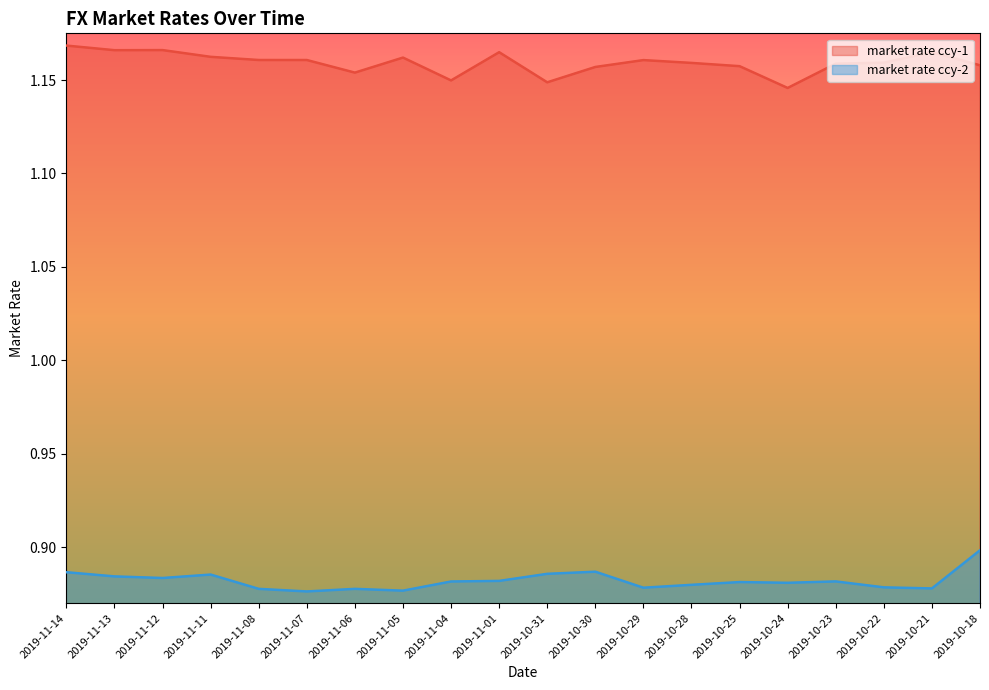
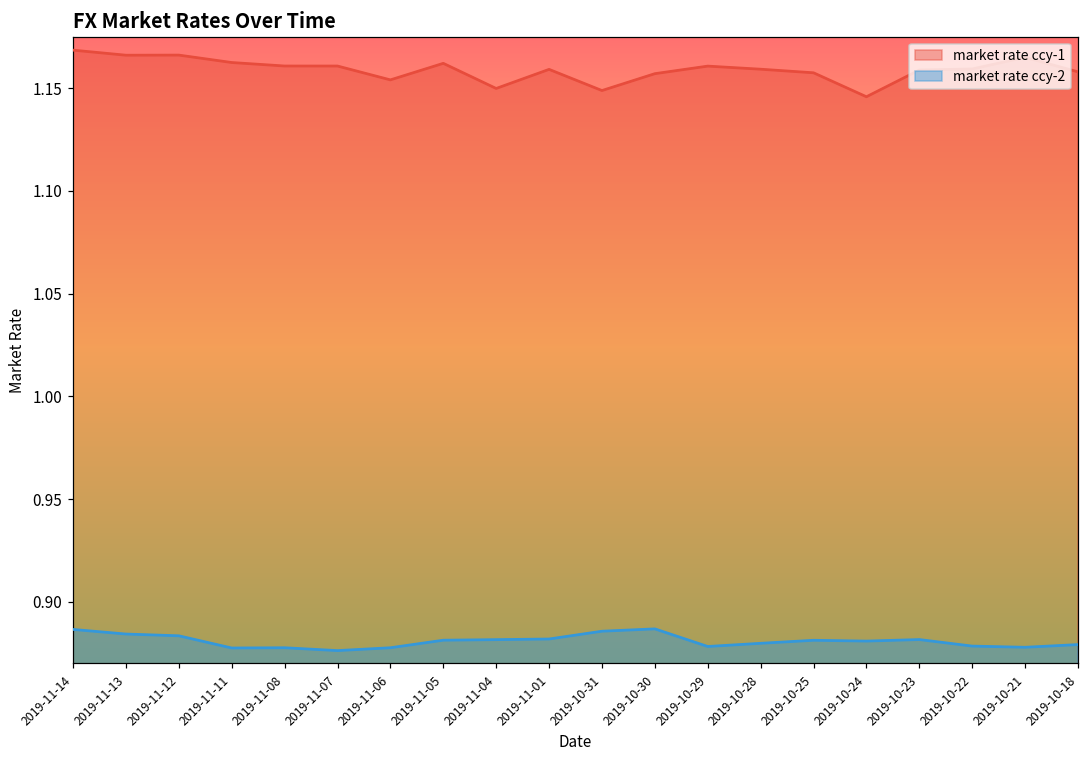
market rate ccy-2, 2019-11-11: 0.885 -> 0.878
market rate ccy-2, 2019-11-05: 0.877 -> 0.881
market rate ccy-1, 2019-11-01: 1.165 -> 1.159
market rate ccy-2, 2019-10-18: 0.898 -> 0.879
